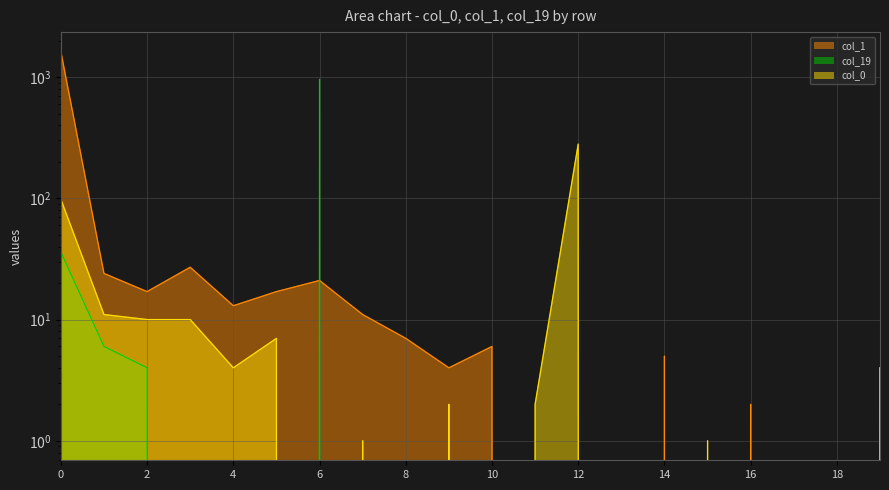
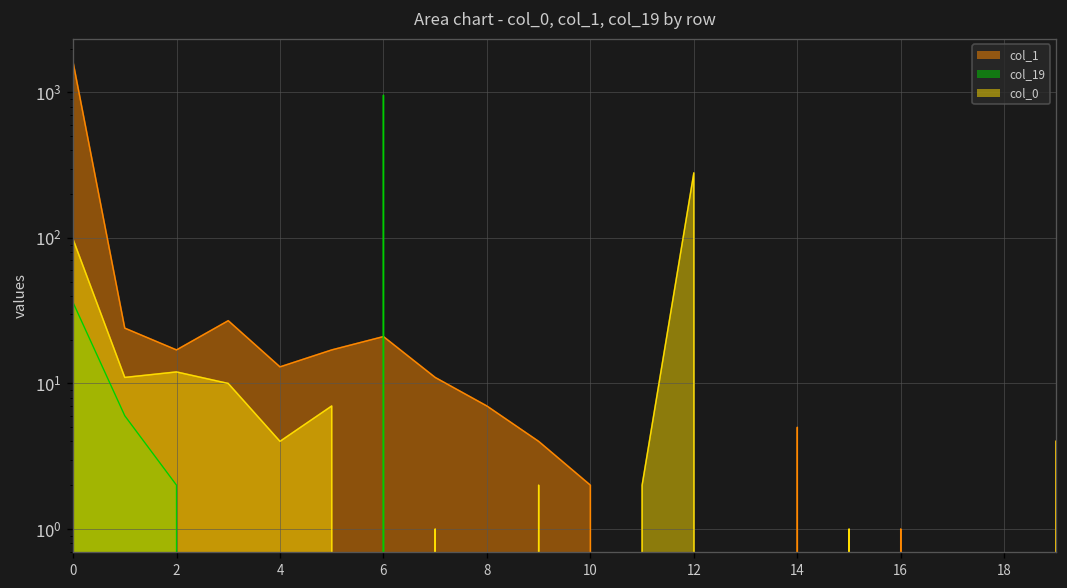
col_19, 2: 4 -> 2
col_0, 2: 10 -> 12
col_1, 10: 6 -> 2
col_1, 16: 2 -> 1
